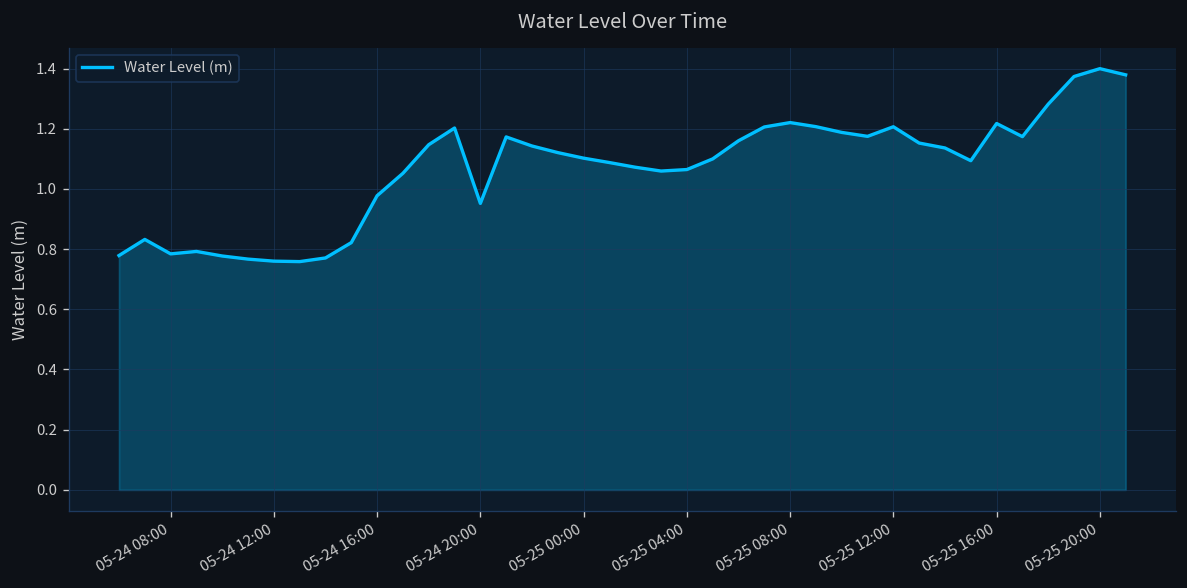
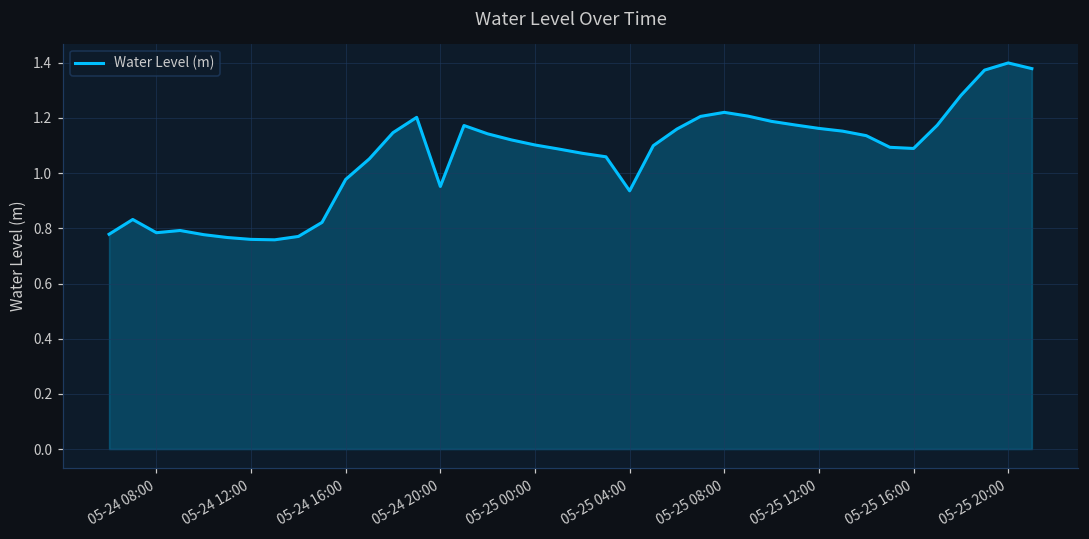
05-25 04:00: 1.06 -> 0.94
05-25 12:00: 1.21 -> 1.16
05-25 16:00: 1.22 -> 1.09
